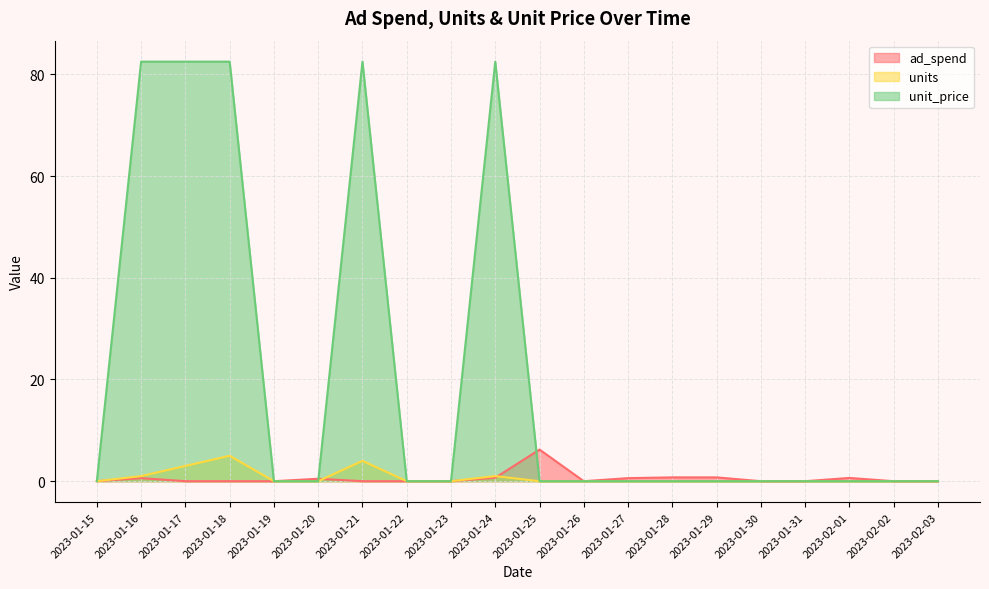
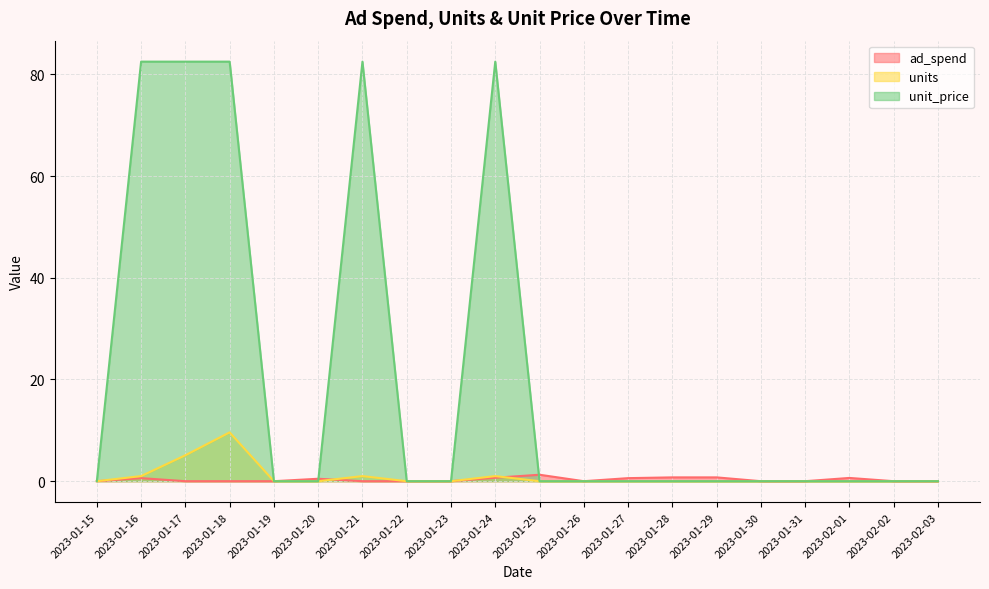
units, 2023-01-17: 3 -> 5
units, 2023-01-18: 5 -> 10
units, 2023-01-21: 4 -> 1
ad_spend, 2023-01-25: 6 -> 1
